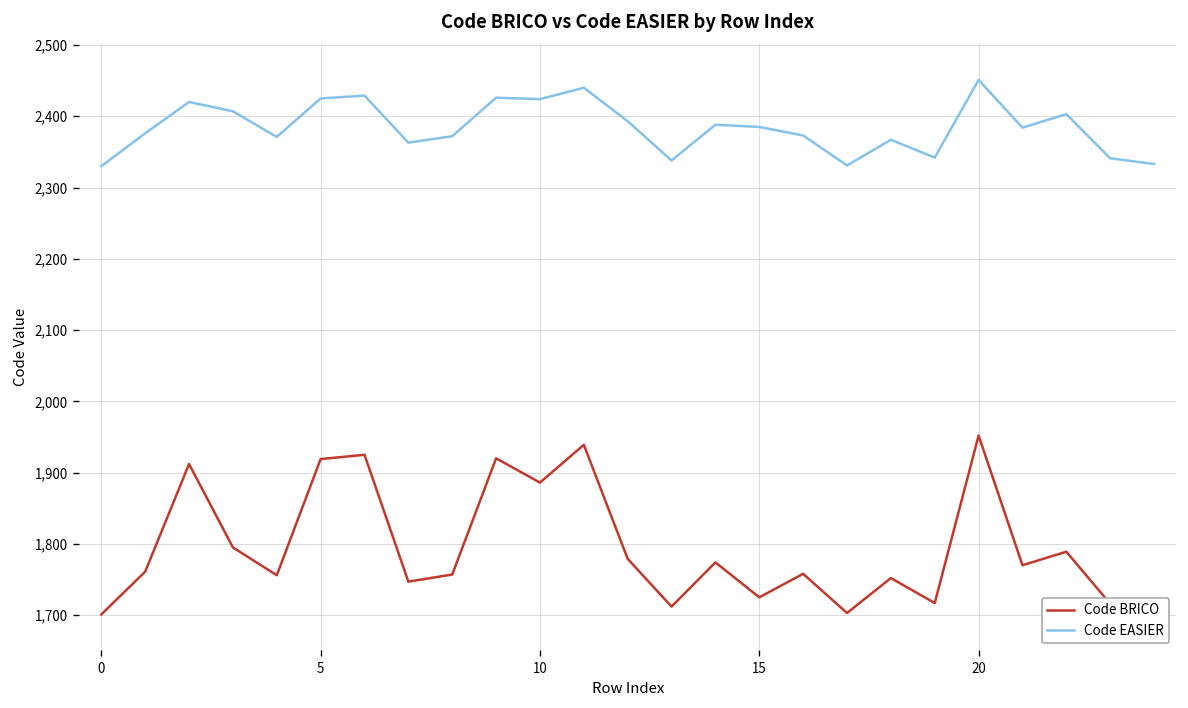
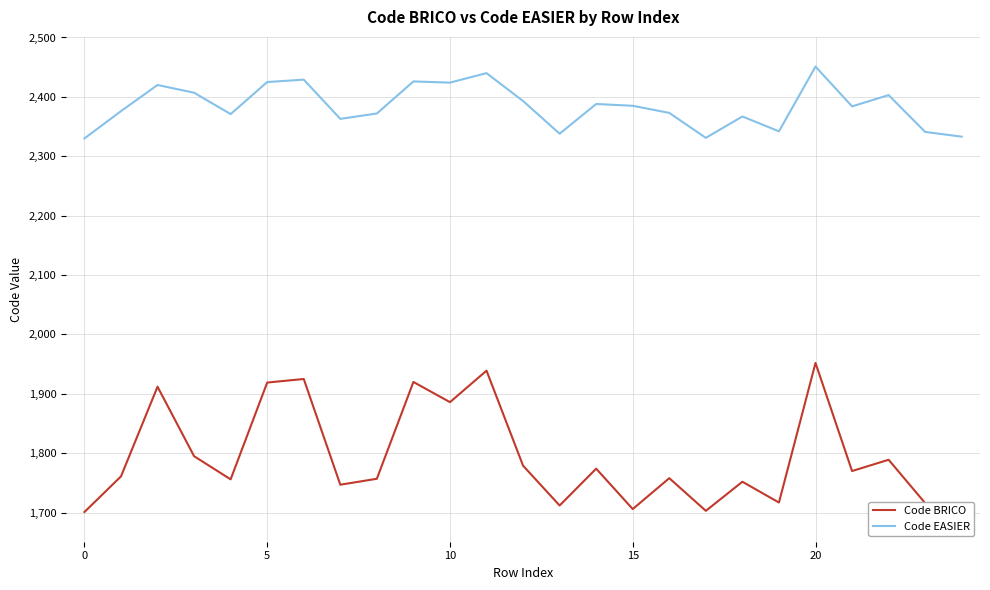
Code BRICO, 15: 1,730 -> 1,710
